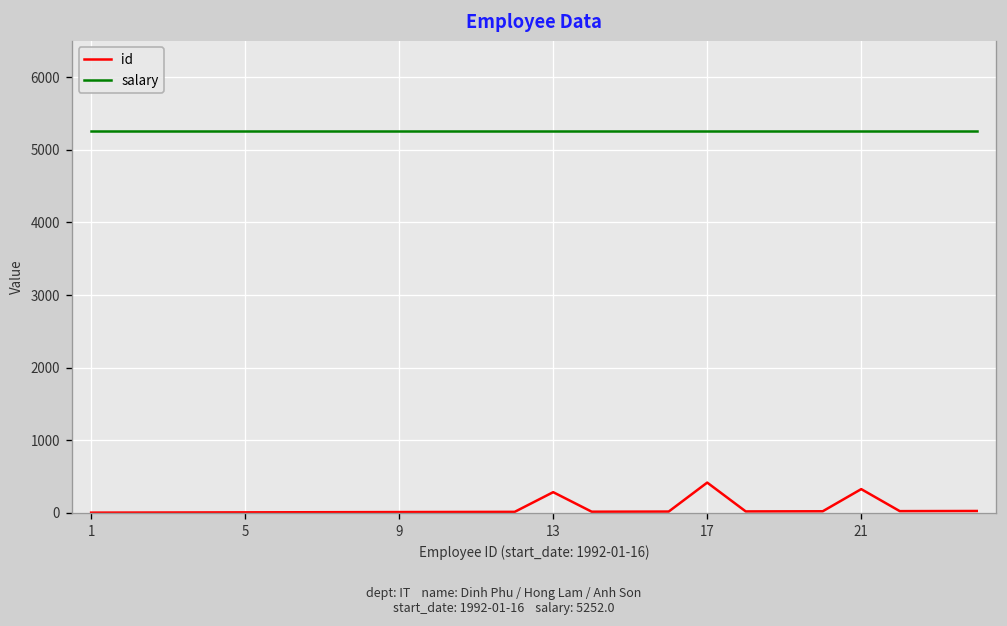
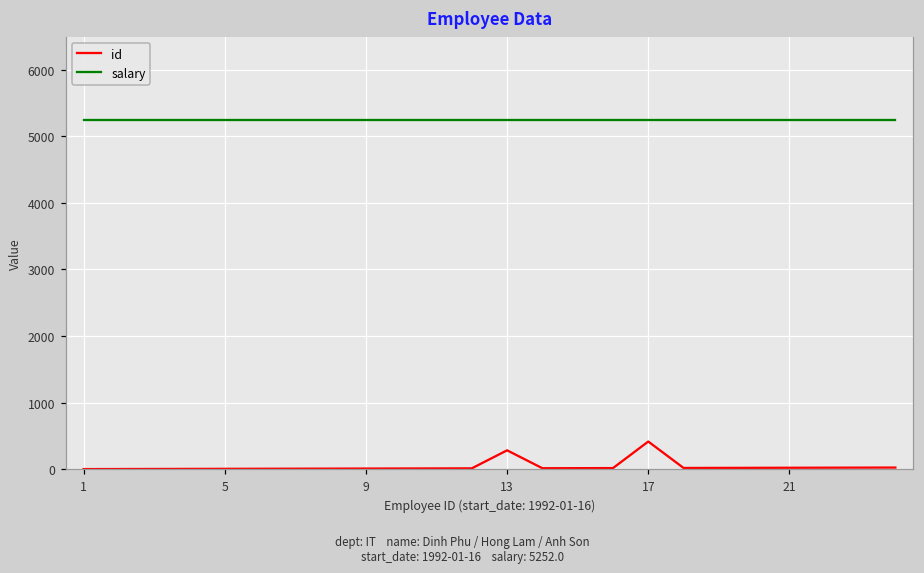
id, 21: 300 -> 0
